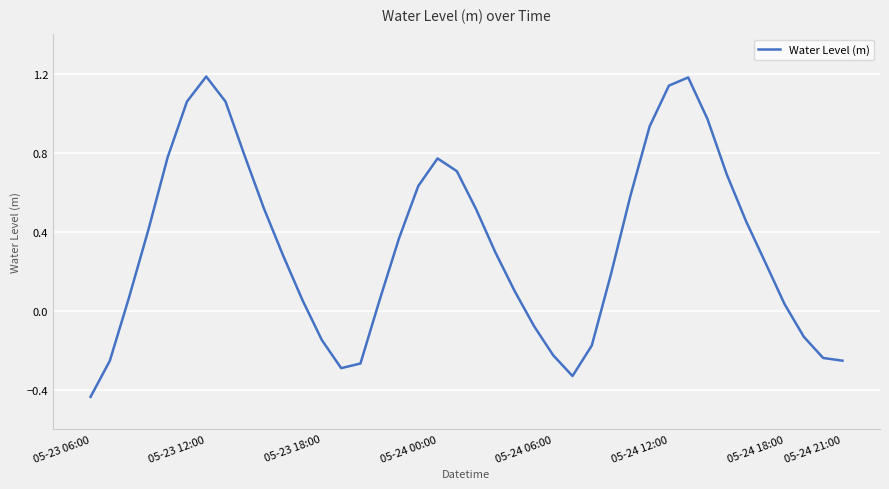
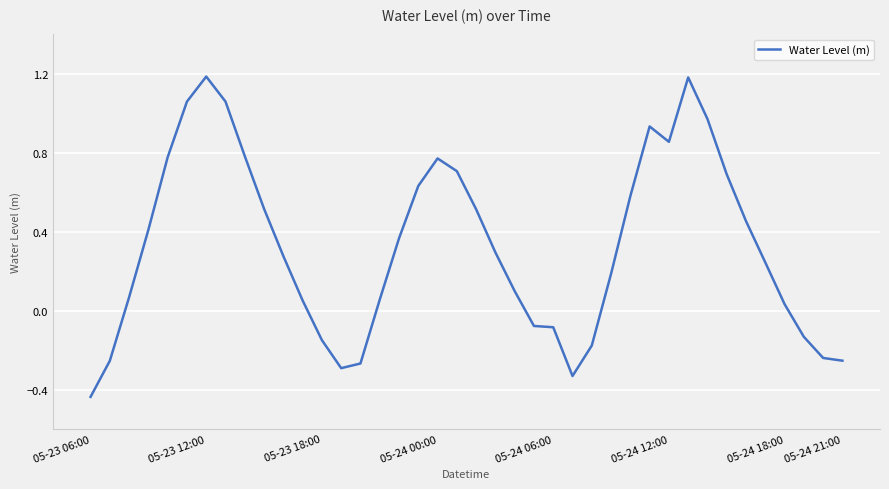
05-24 06:00: -0.23 -> -0.08
05-24 12:00: 1.14 -> 0.86
